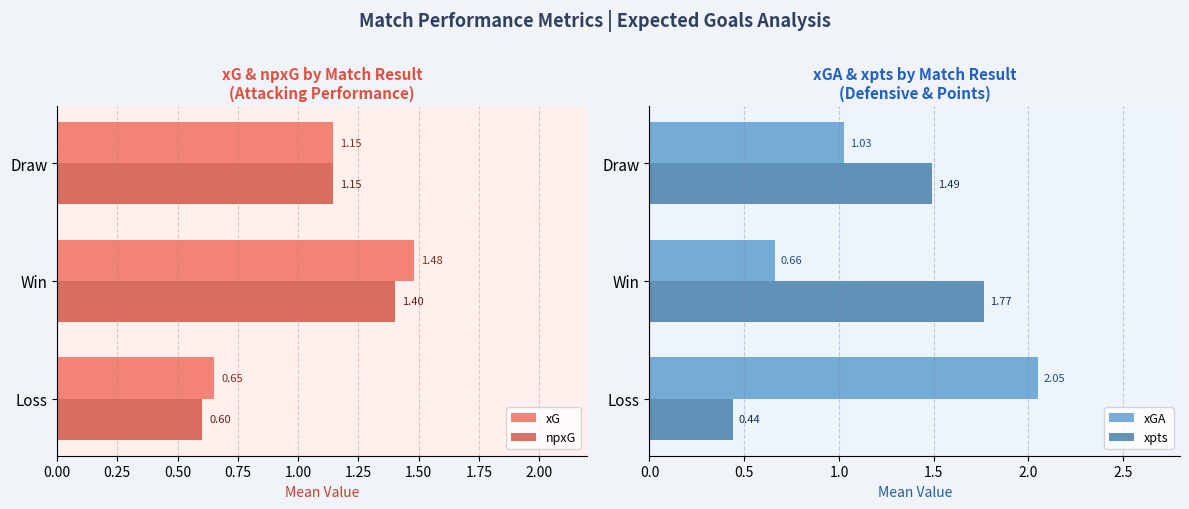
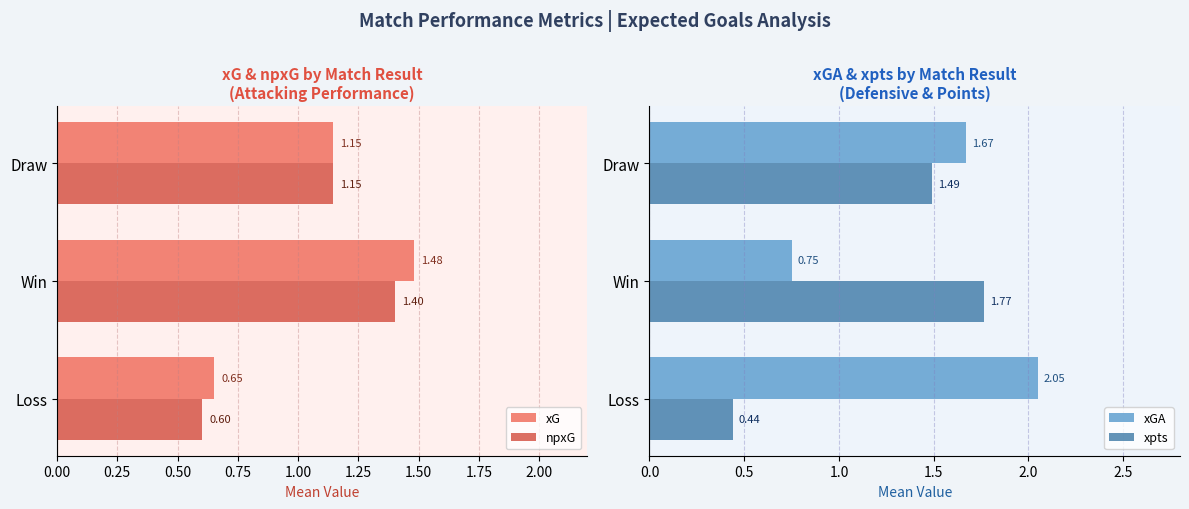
xGA & xpts by Match Result (Defensive & Points), xGA, Draw: 1.03 -> 1.67
xGA & xpts by Match Result (Defensive & Points), xGA, Win: 0.66 -> 0.75
